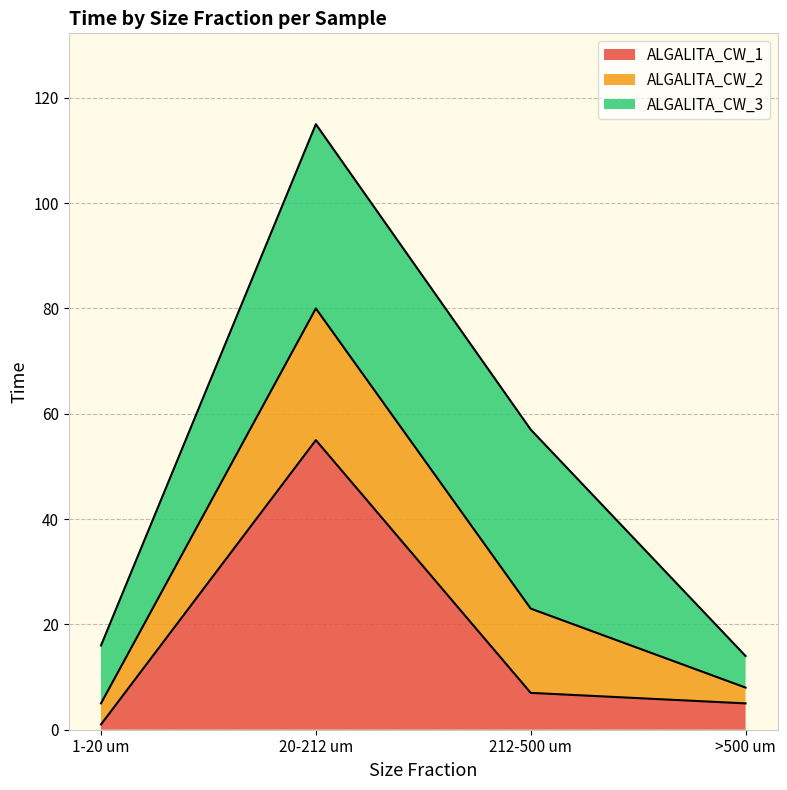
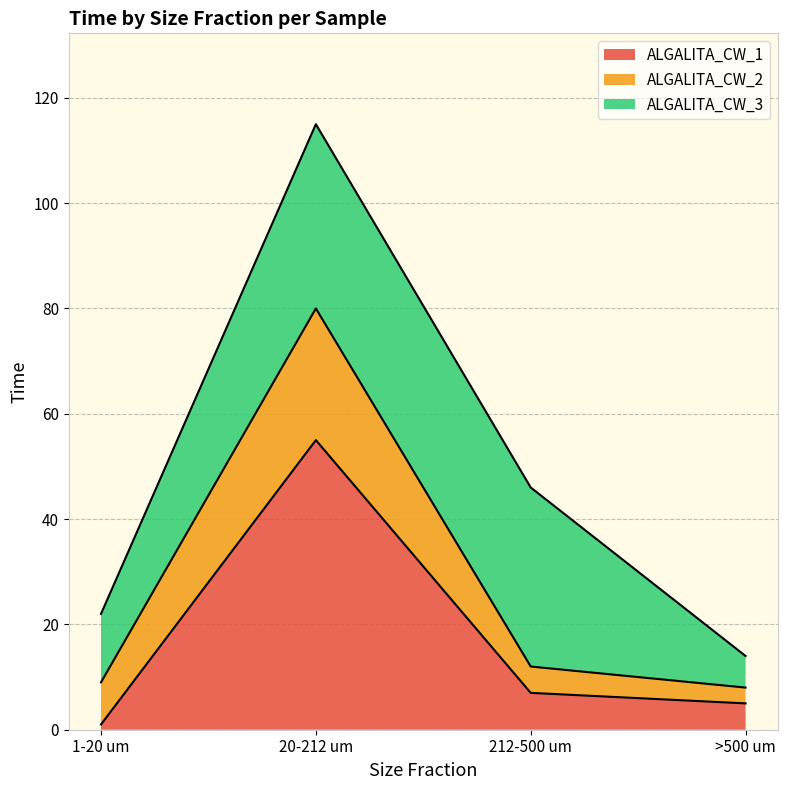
ALGALITA_CW_2, 1-20 um: 4 -> 8
ALGALITA_CW_3, 1-20 um: 11 -> 13
ALGALITA_CW_2, 212-500 um: 16 -> 5
